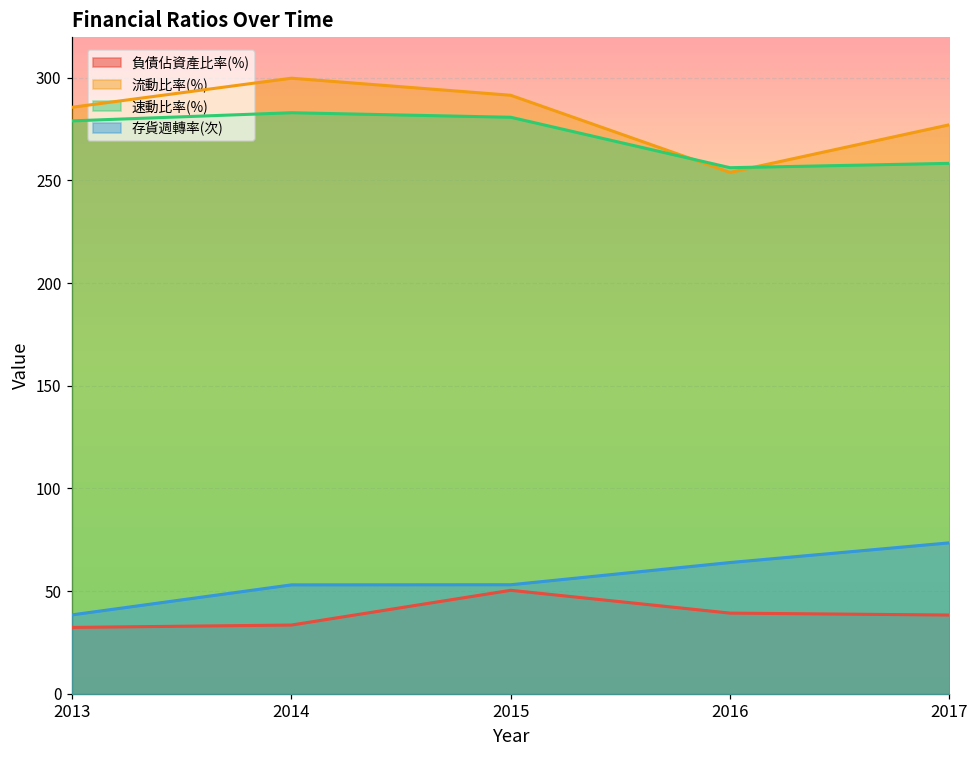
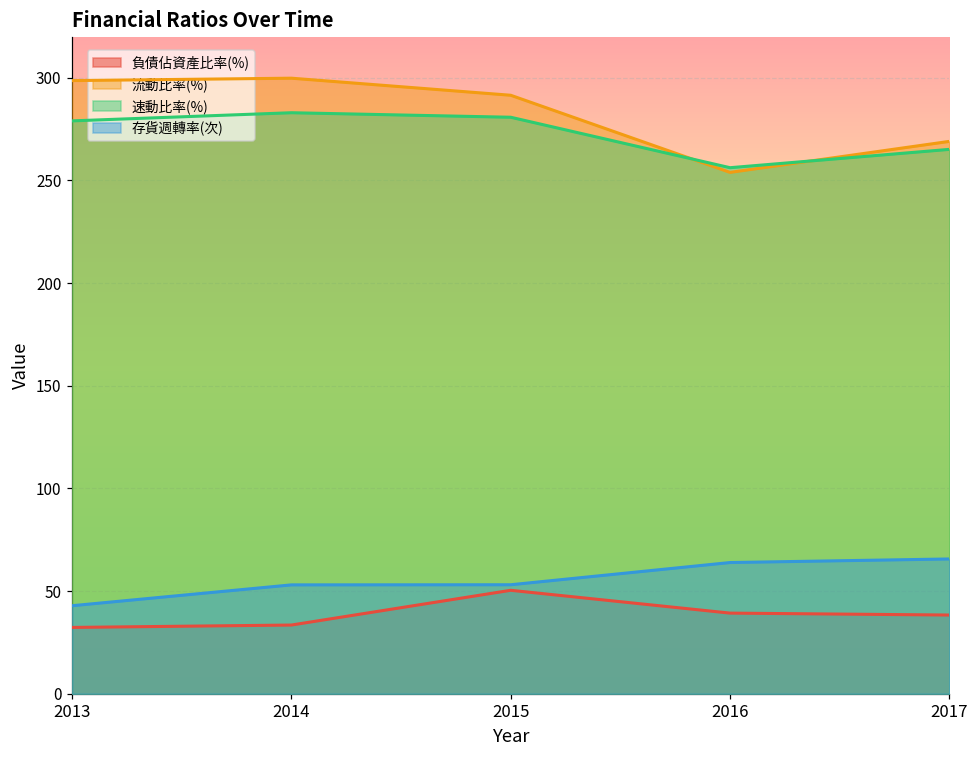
流動比率(%), 2013: 286 -> 299
存貨週轉率(次), 2013: 38 -> 43
流動比率(%), 2017: 277 -> 269
速動比率(%), 2017: 258 -> 265
存貨週轉率(次), 2017: 74 -> 66
